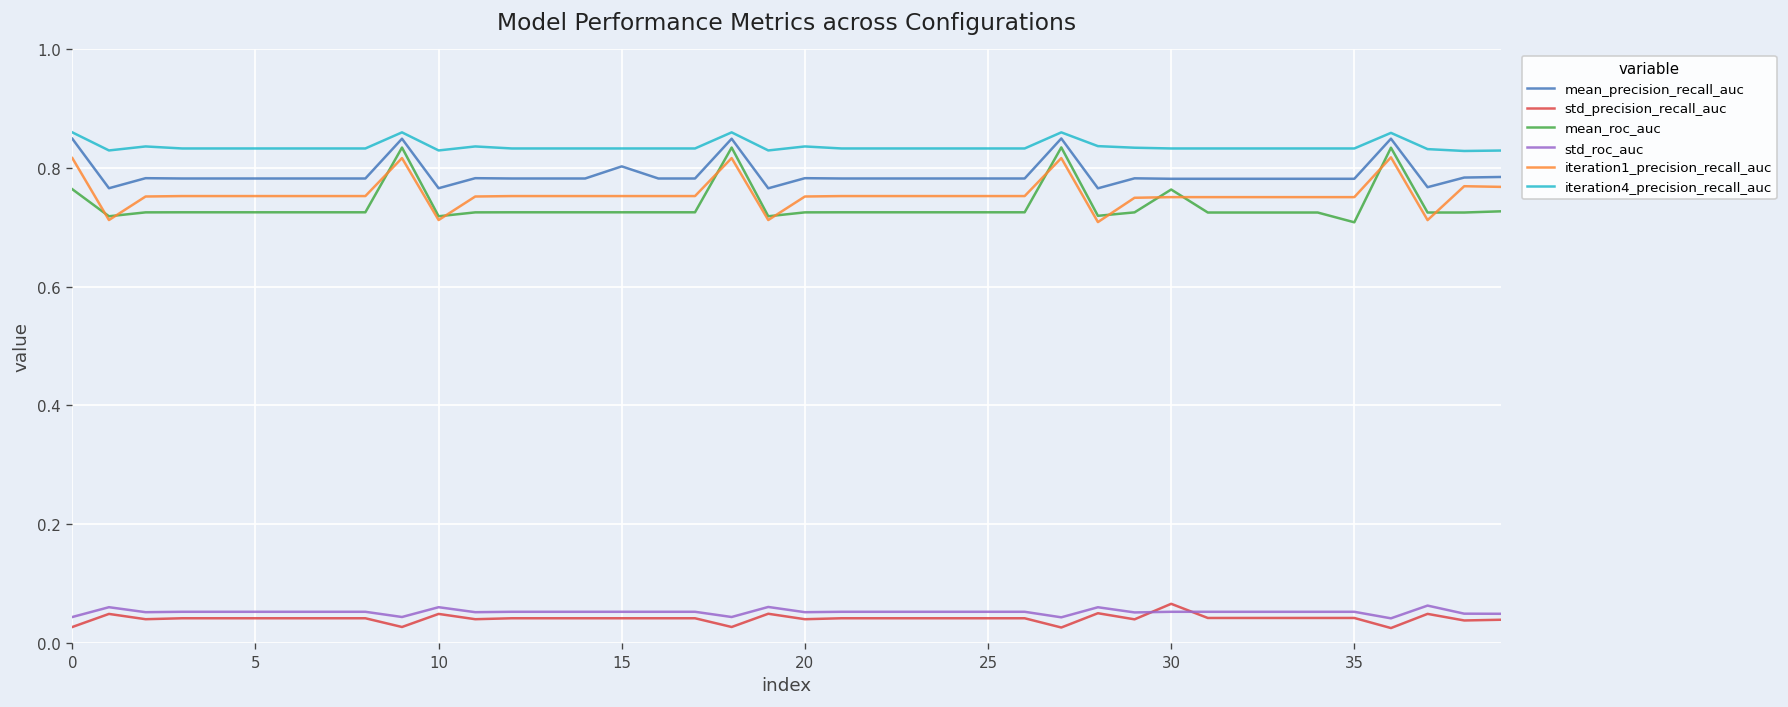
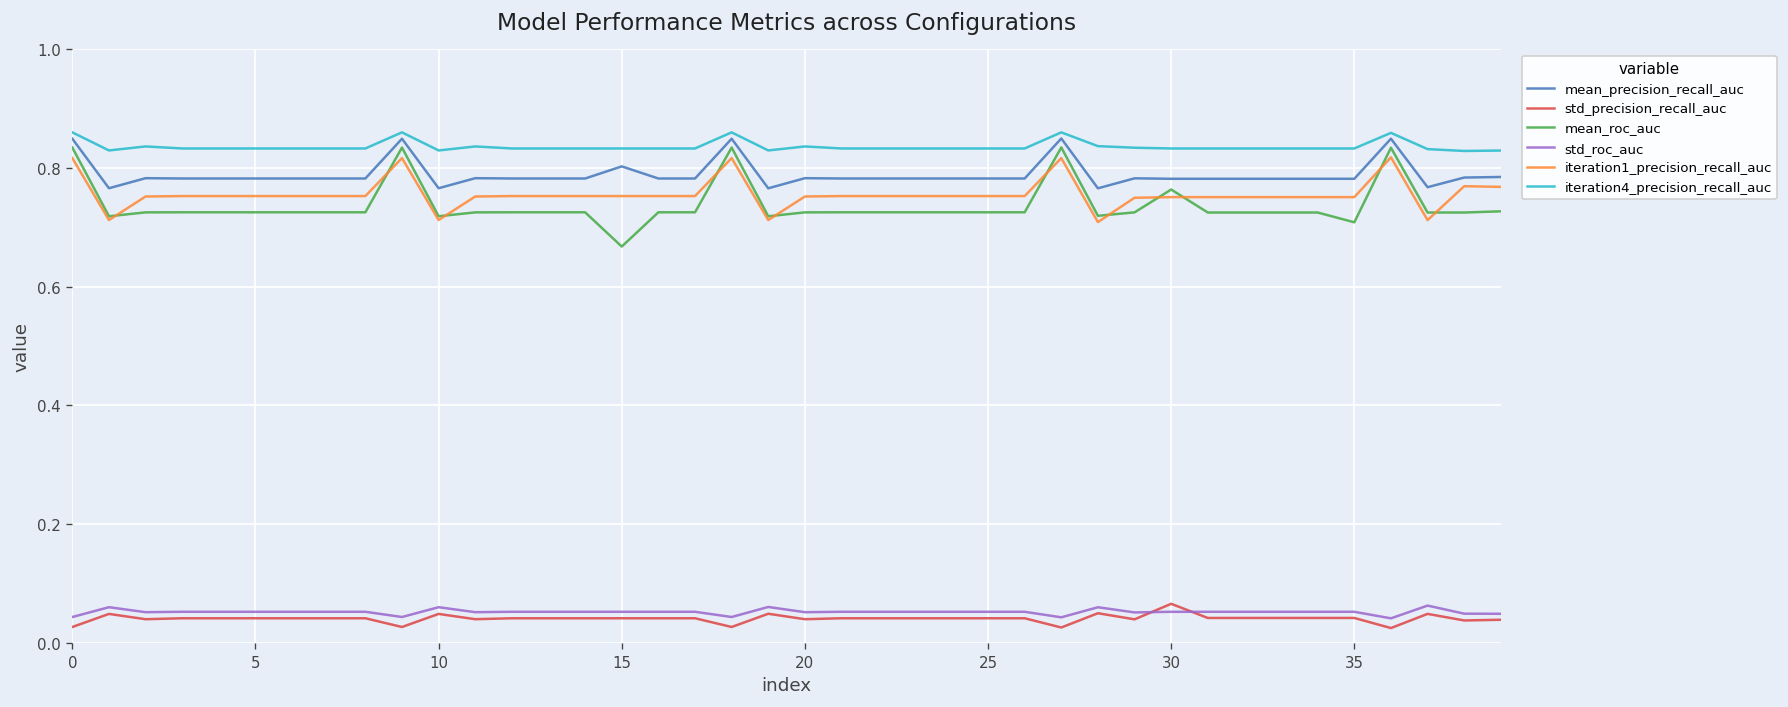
mean_roc_auc, 0: 0.76 -> 0.83
mean_roc_auc, 15: 0.73 -> 0.67
